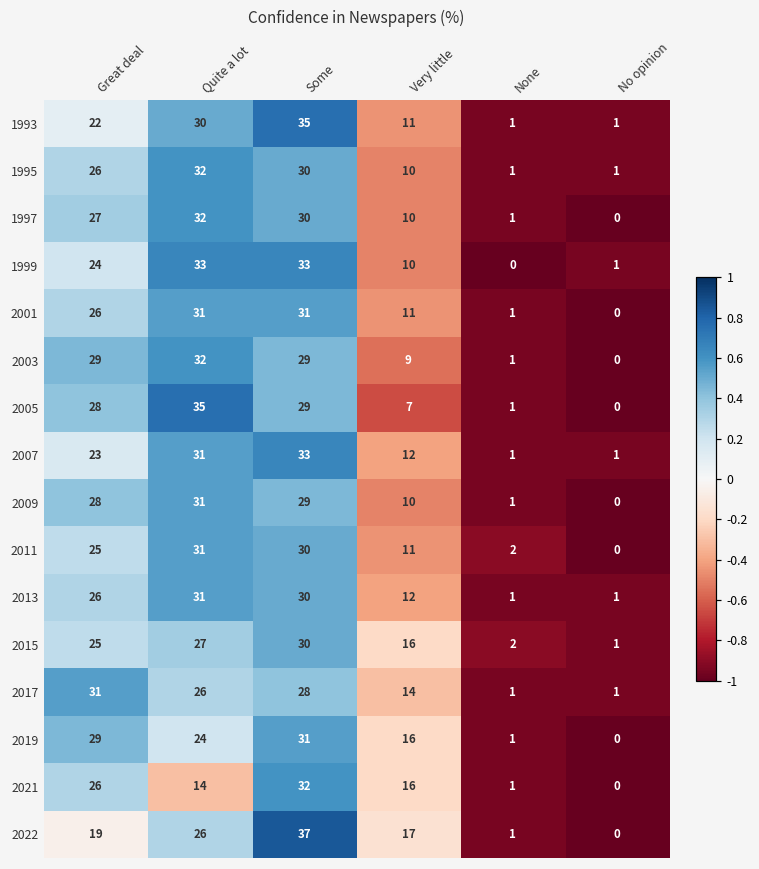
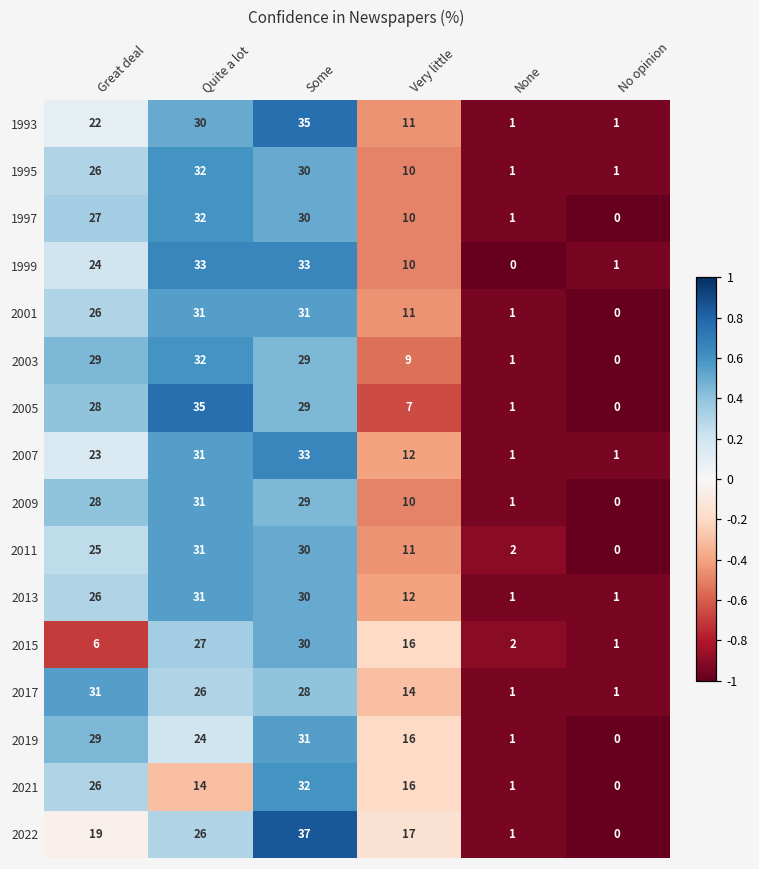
2015, Great deal: 25 -> 6
